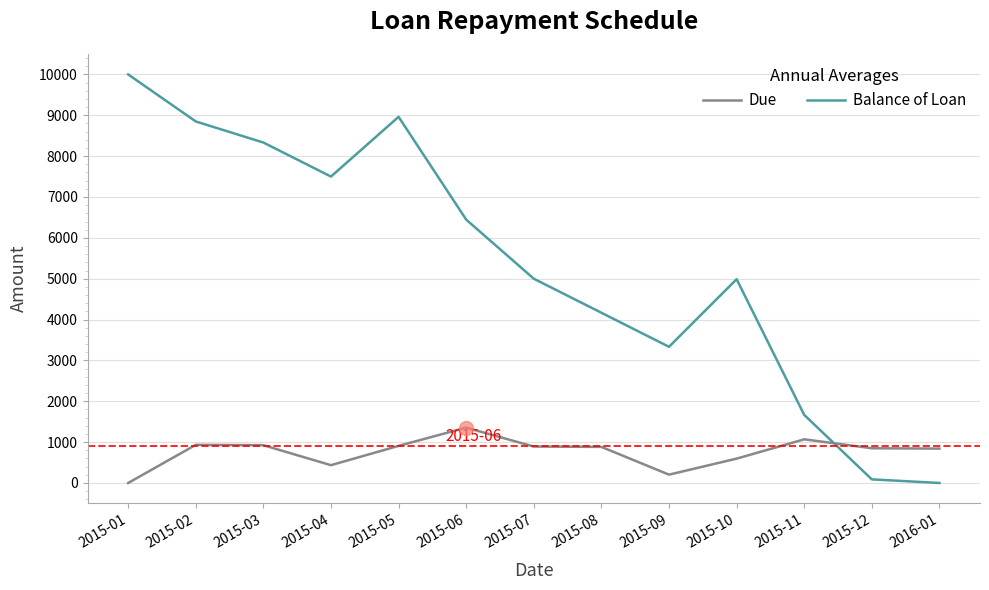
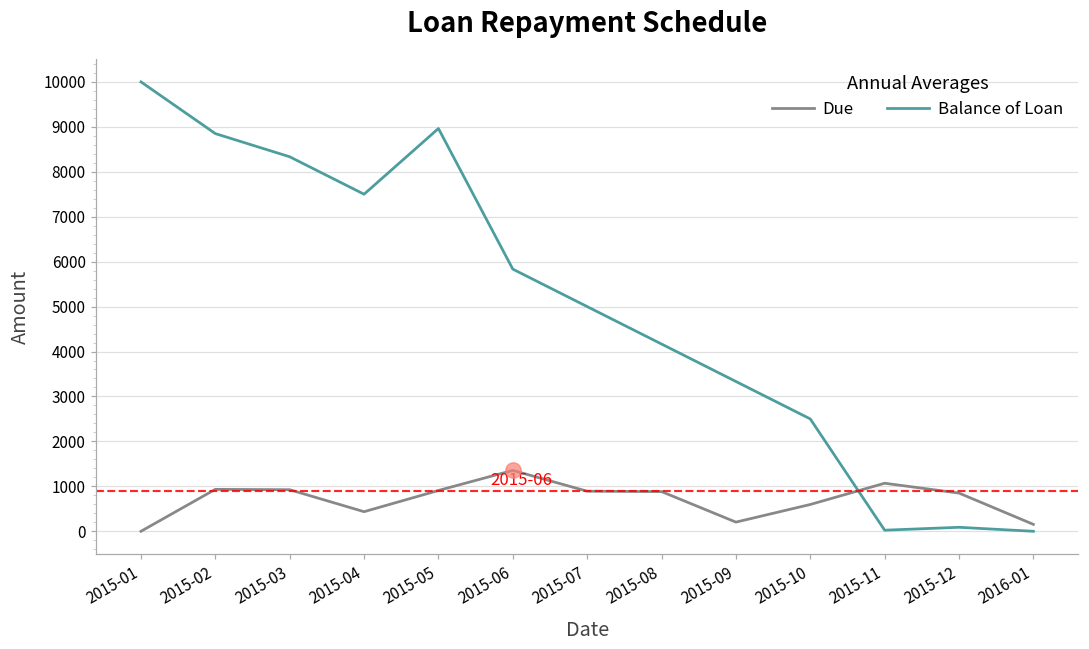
Balance of Loan, 2015-06: 6400 -> 5800
Balance of Loan, 2015-10: 5000 -> 2500
Balance of Loan, 2015-11: 1700 -> 0
Due, 2016-01: 800 -> 200
